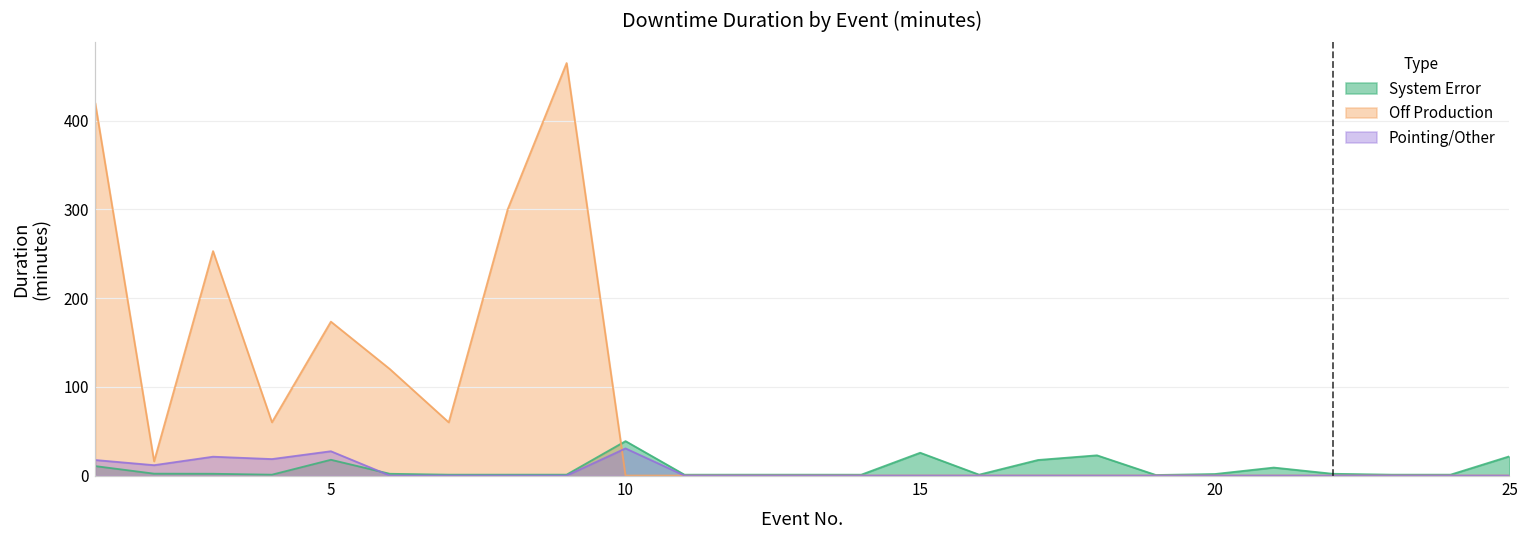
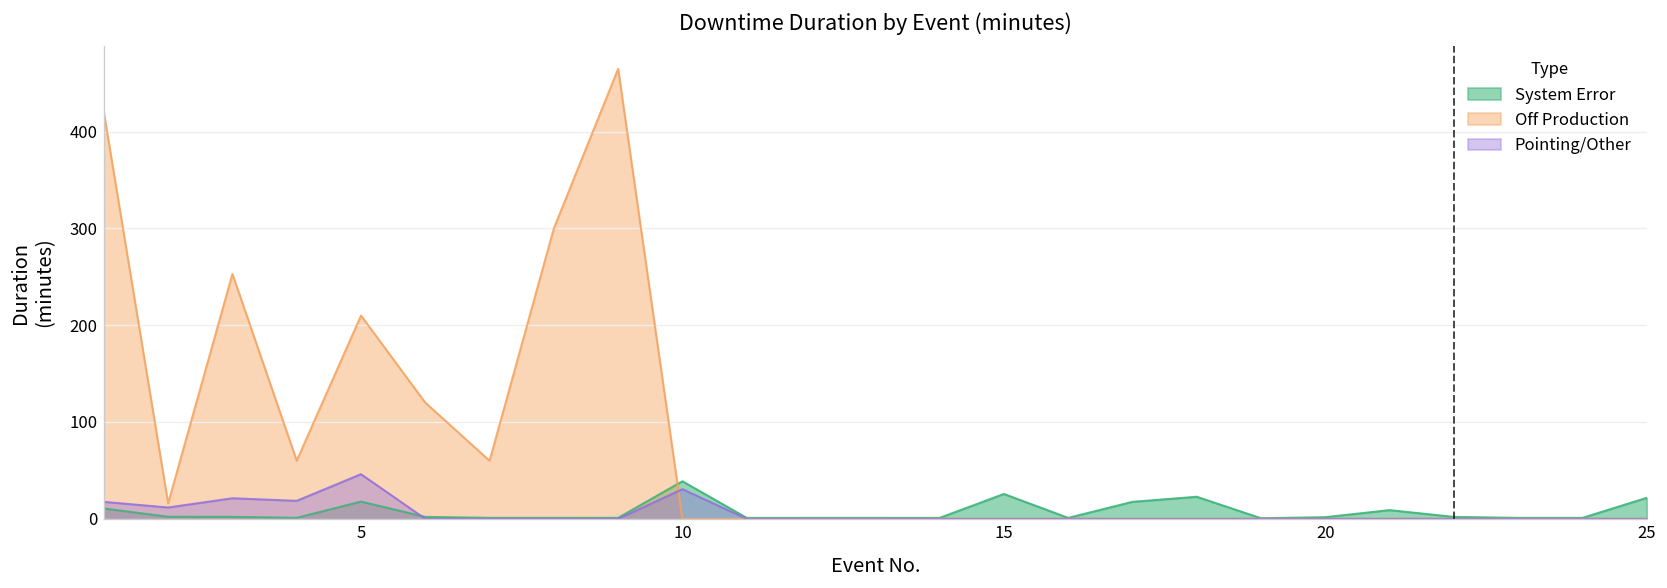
Off Production, 5: 170 -> 210
Pointing/Other, 5: 30 -> 50
